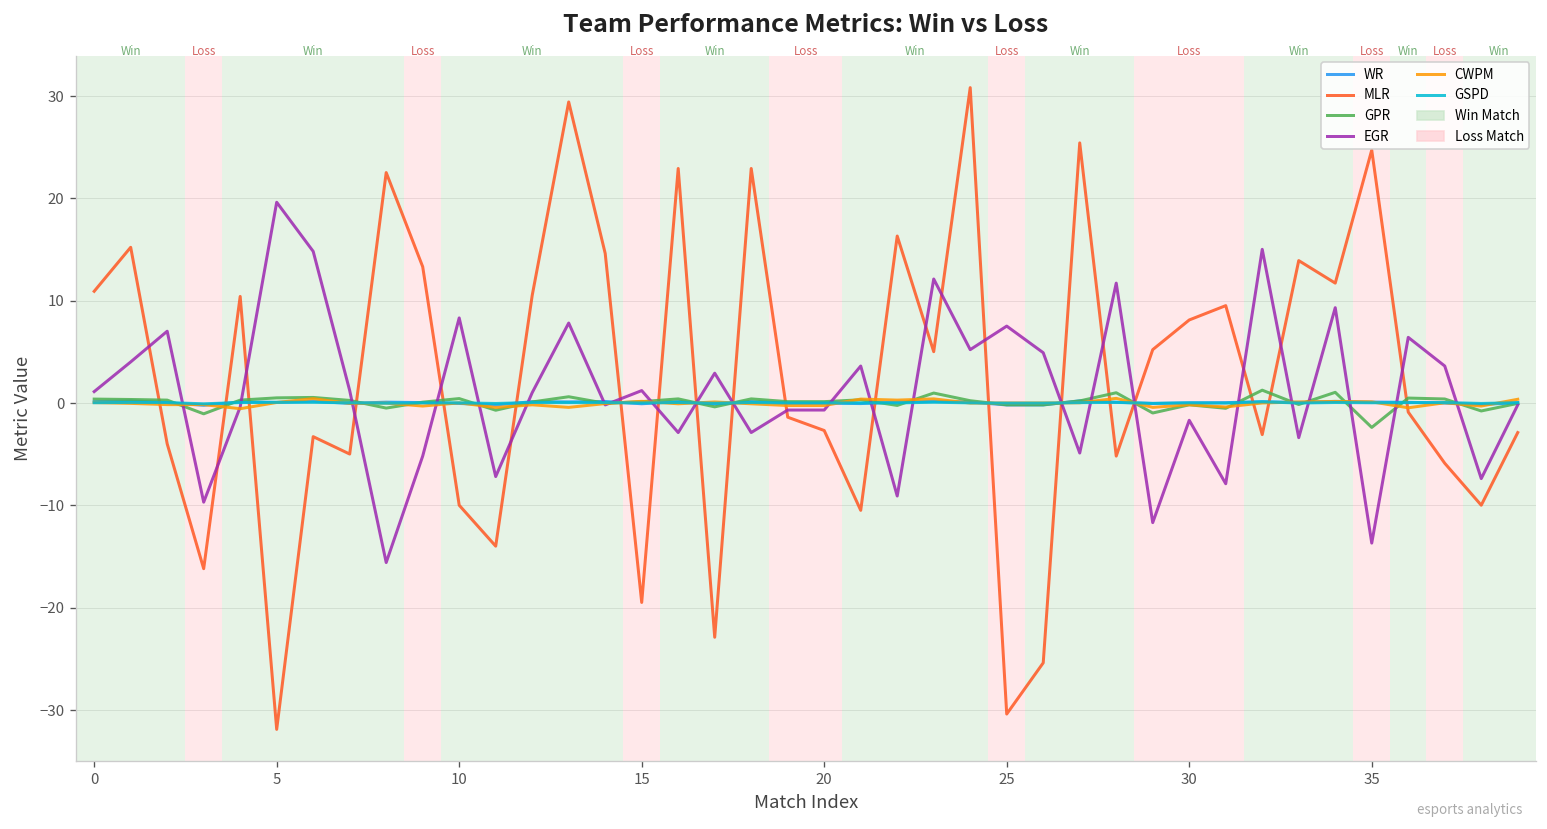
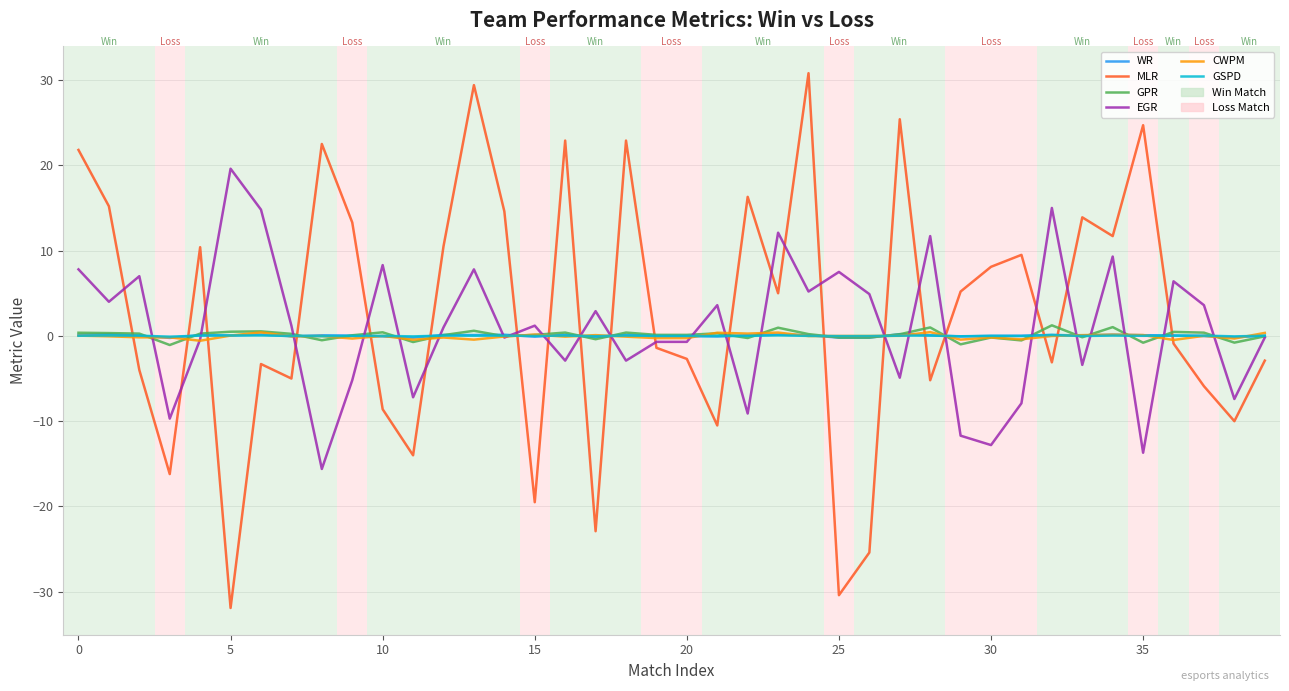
MLR, 0: 11 -> 22
EGR, 0: 1 -> 8
MLR, 10: -10 -> -9
EGR, 30: -2 -> -13
GPR, 35: -2 -> -1
